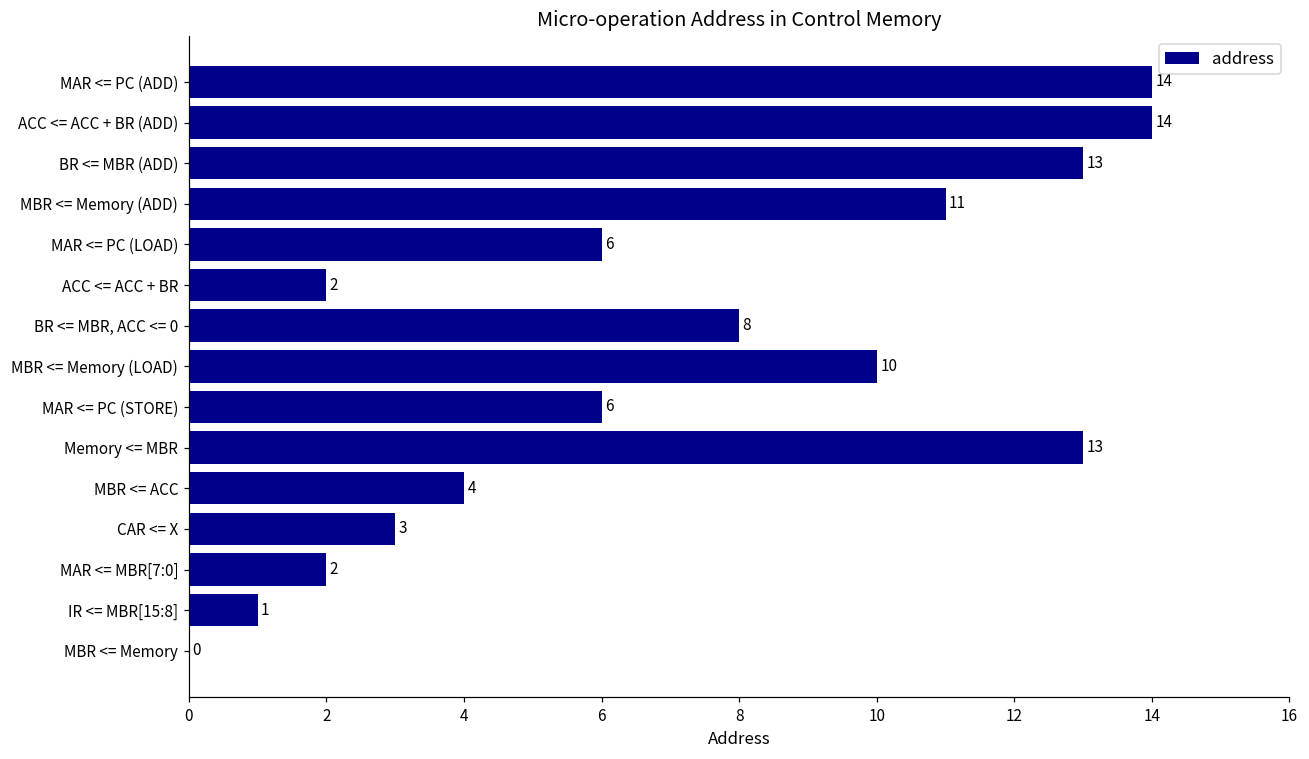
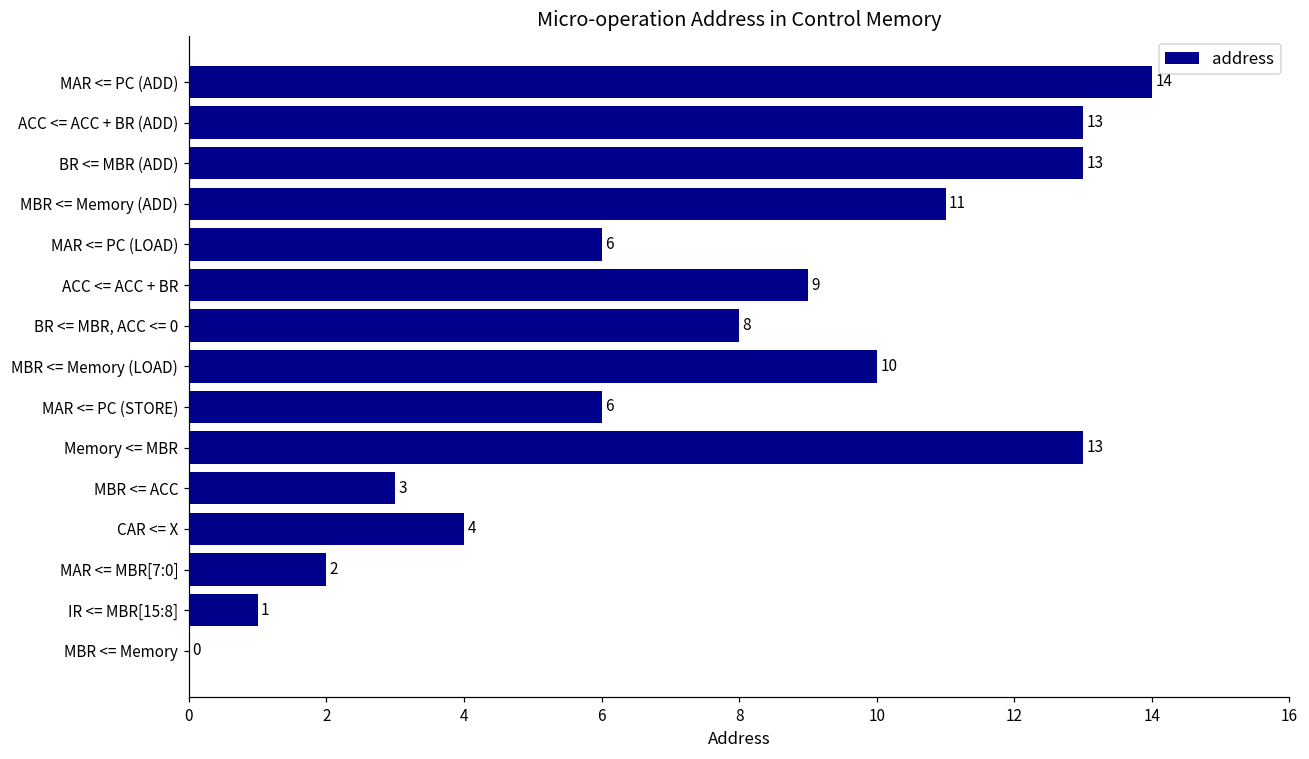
ACC <= ACC + BR (ADD): 14 -> 13
ACC <= ACC + BR: 2 -> 9
MBR <= ACC: 4 -> 3
CAR <= X: 3 -> 4
